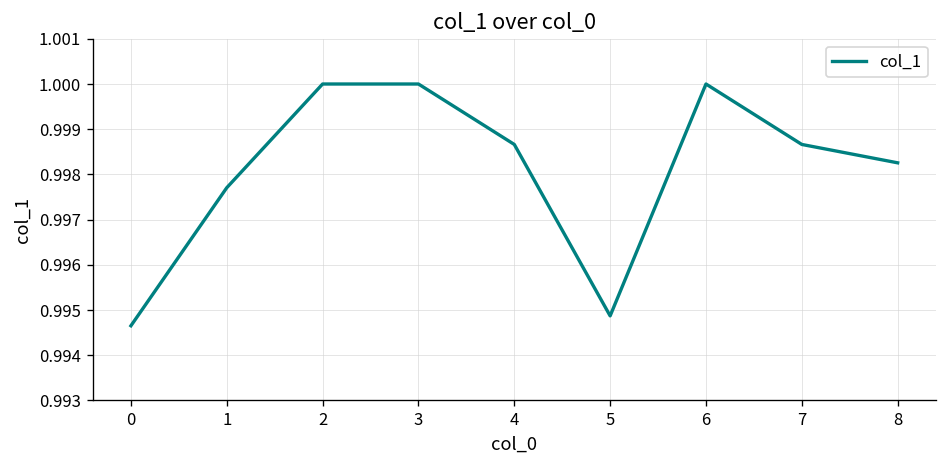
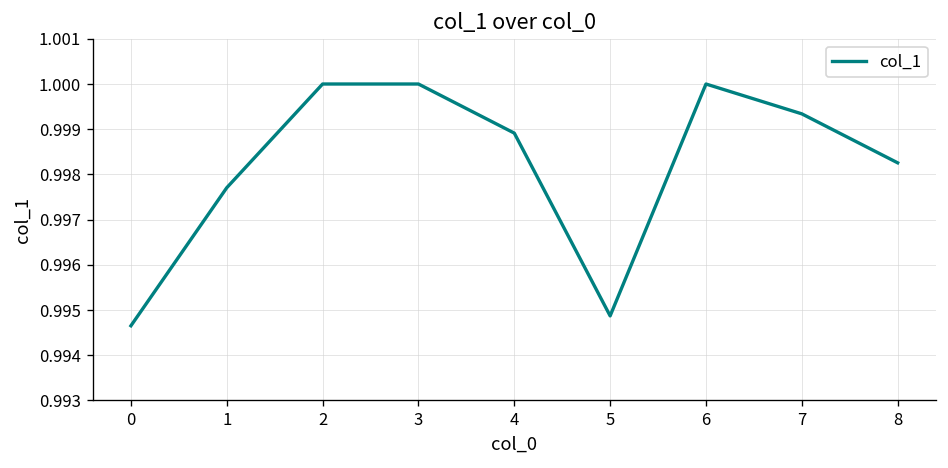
4: 0.9987 -> 0.9989
7: 0.9987 -> 0.9993
